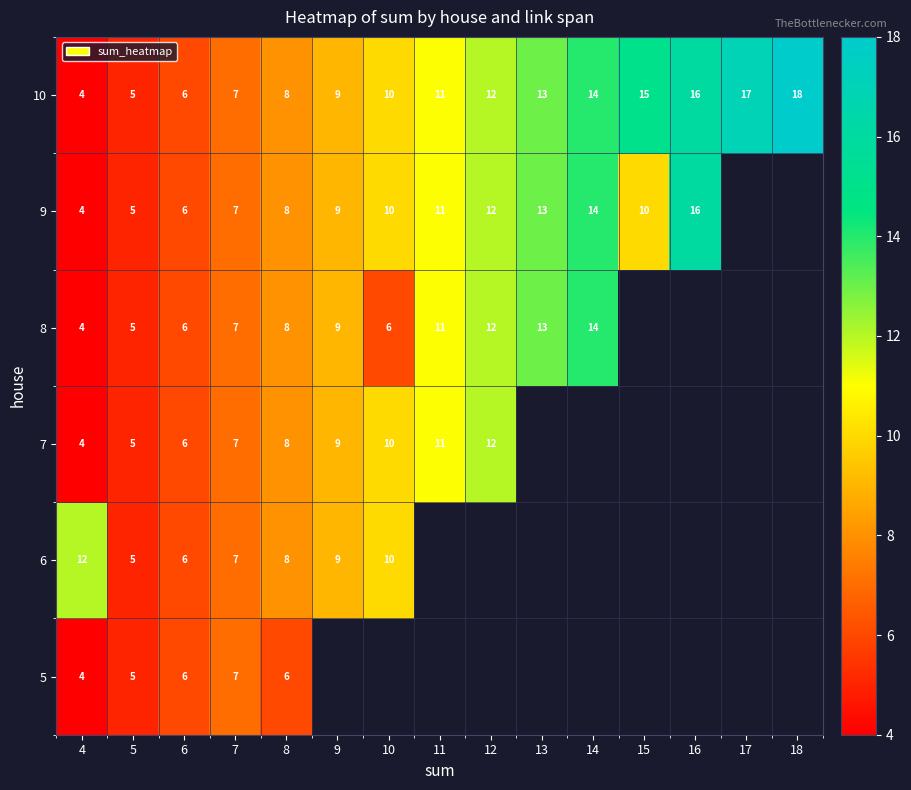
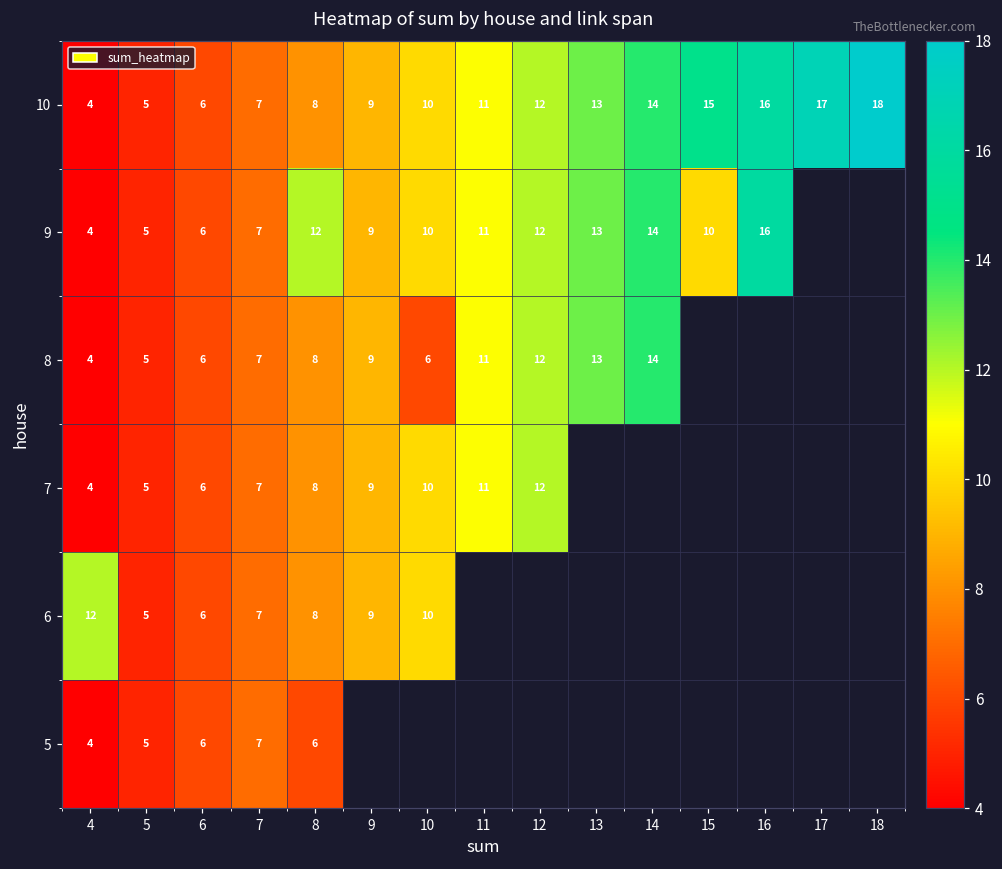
9, 8: 8 -> 12
